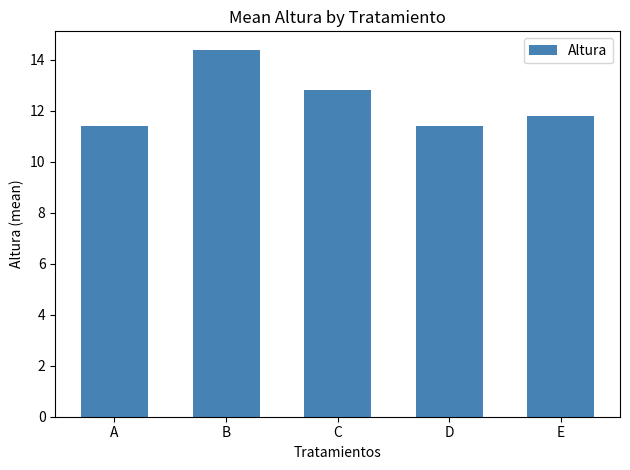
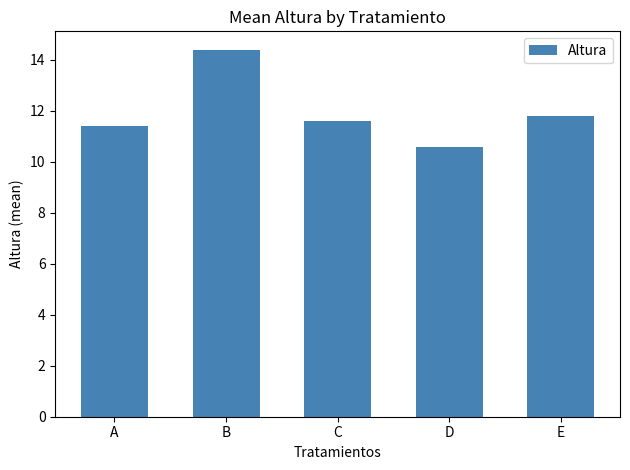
C: 12.8 -> 11.6
D: 11.4 -> 10.6
